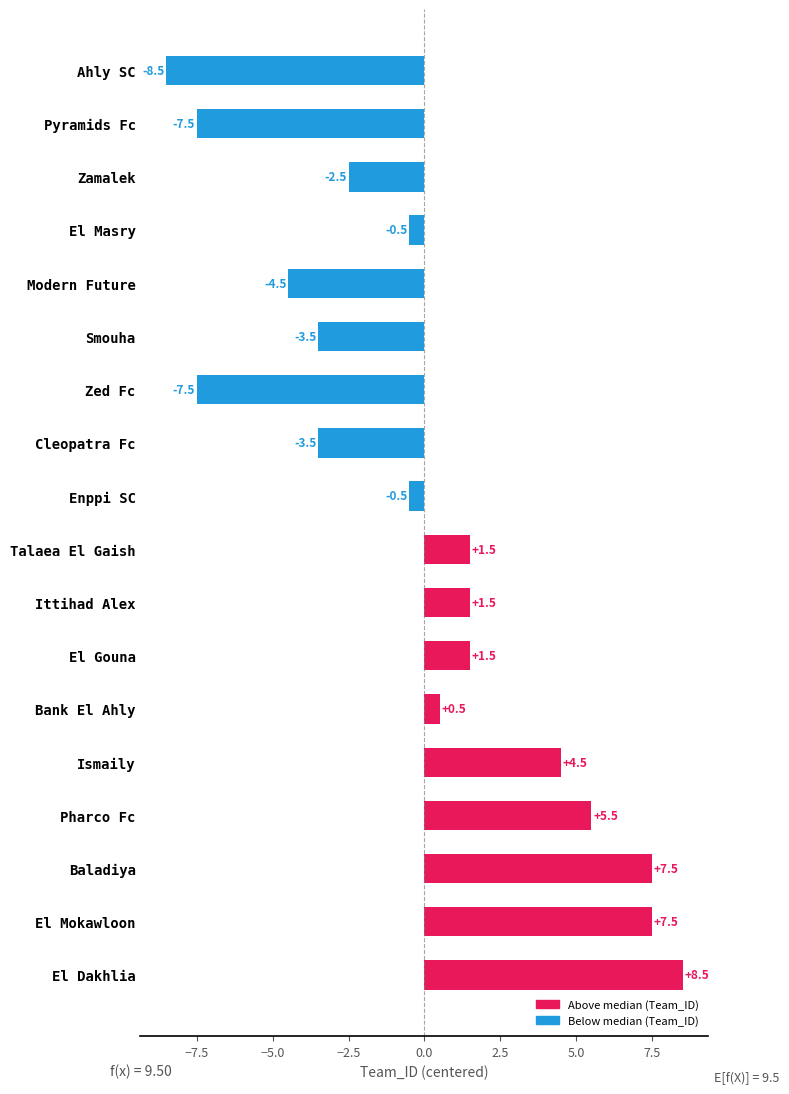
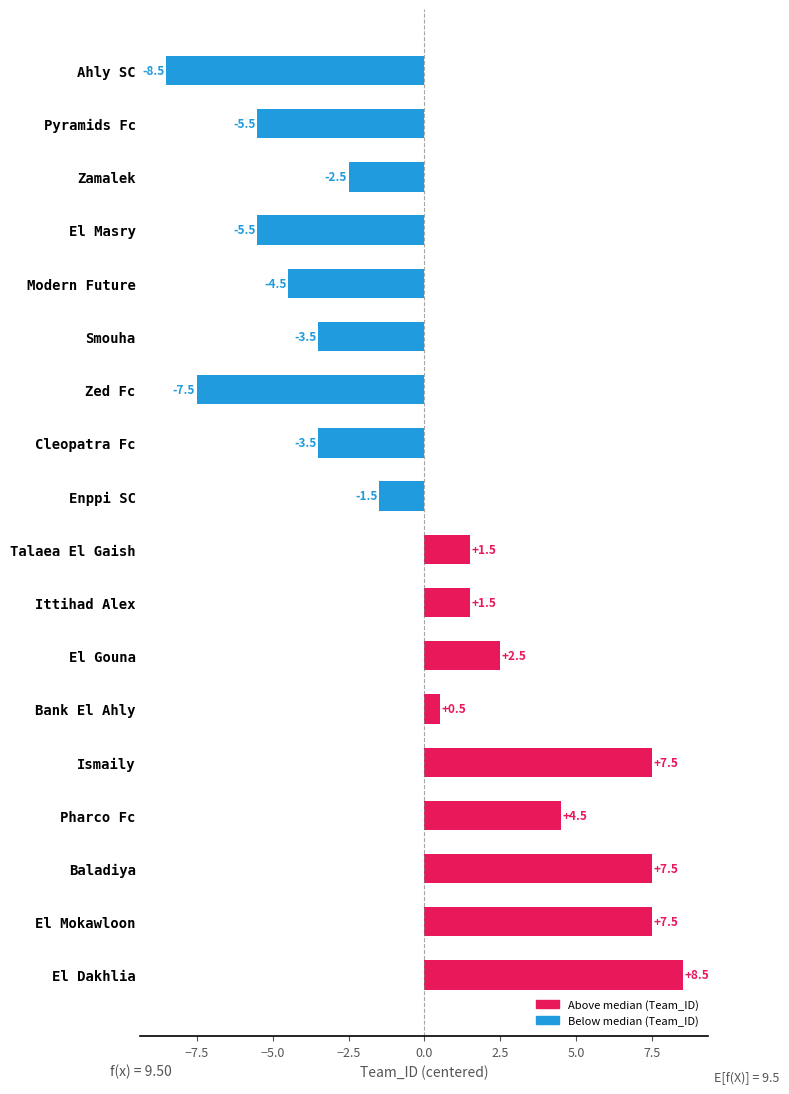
Pyramids Fc: -7.5 -> -5.5
El Masry: -0.5 -> -5.5
Enppi SC: -0.5 -> -1.5
El Gouna: +1.5 -> +2.5
Ismaily: +4.5 -> +7.5
Pharco Fc: +5.5 -> +4.5
